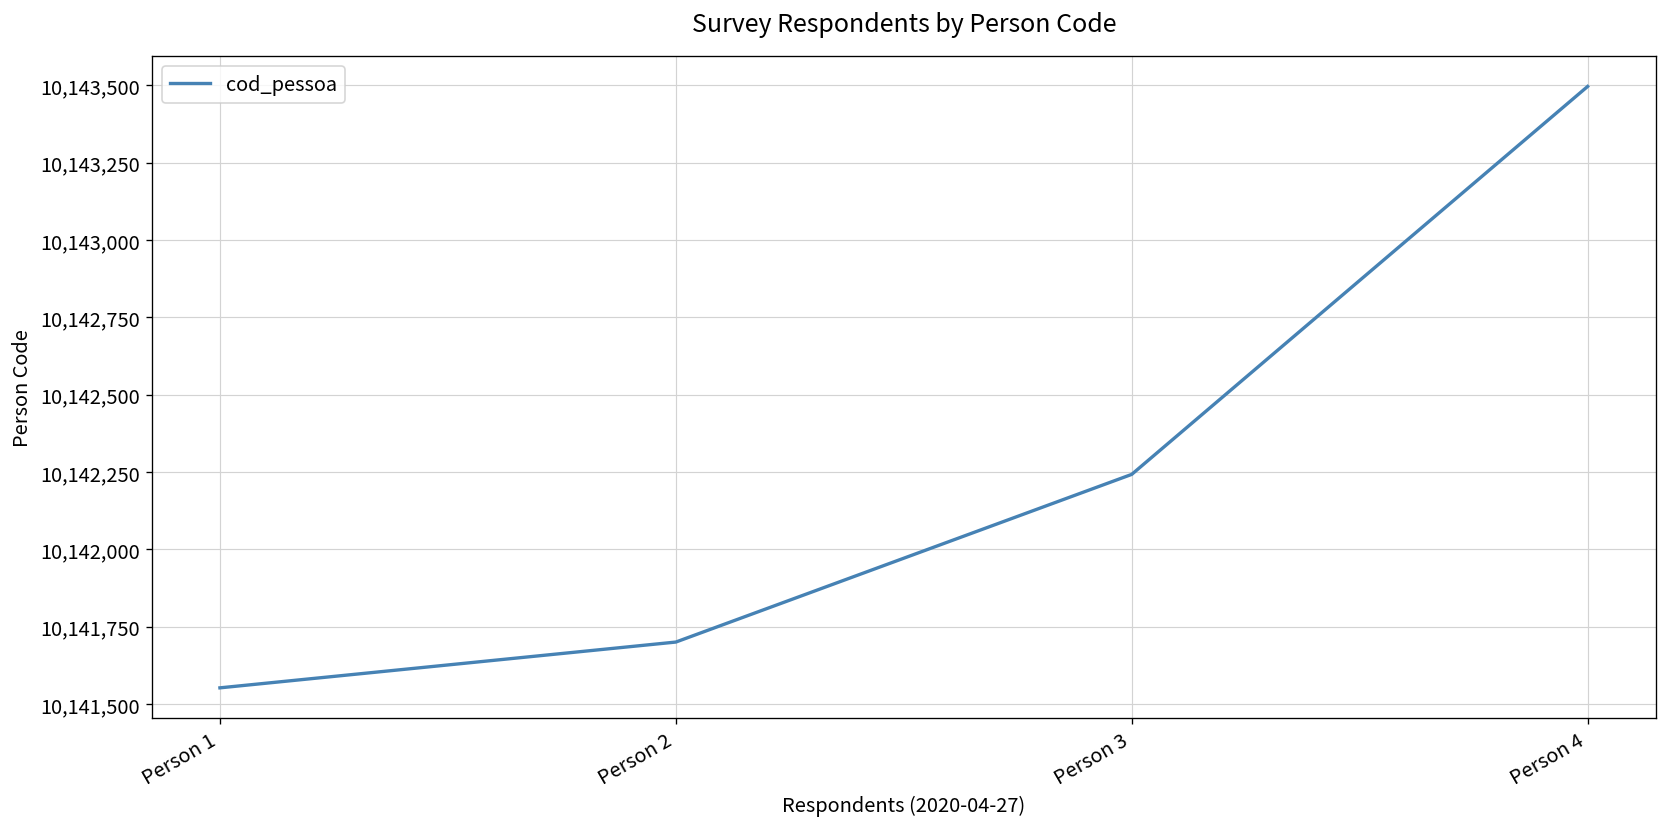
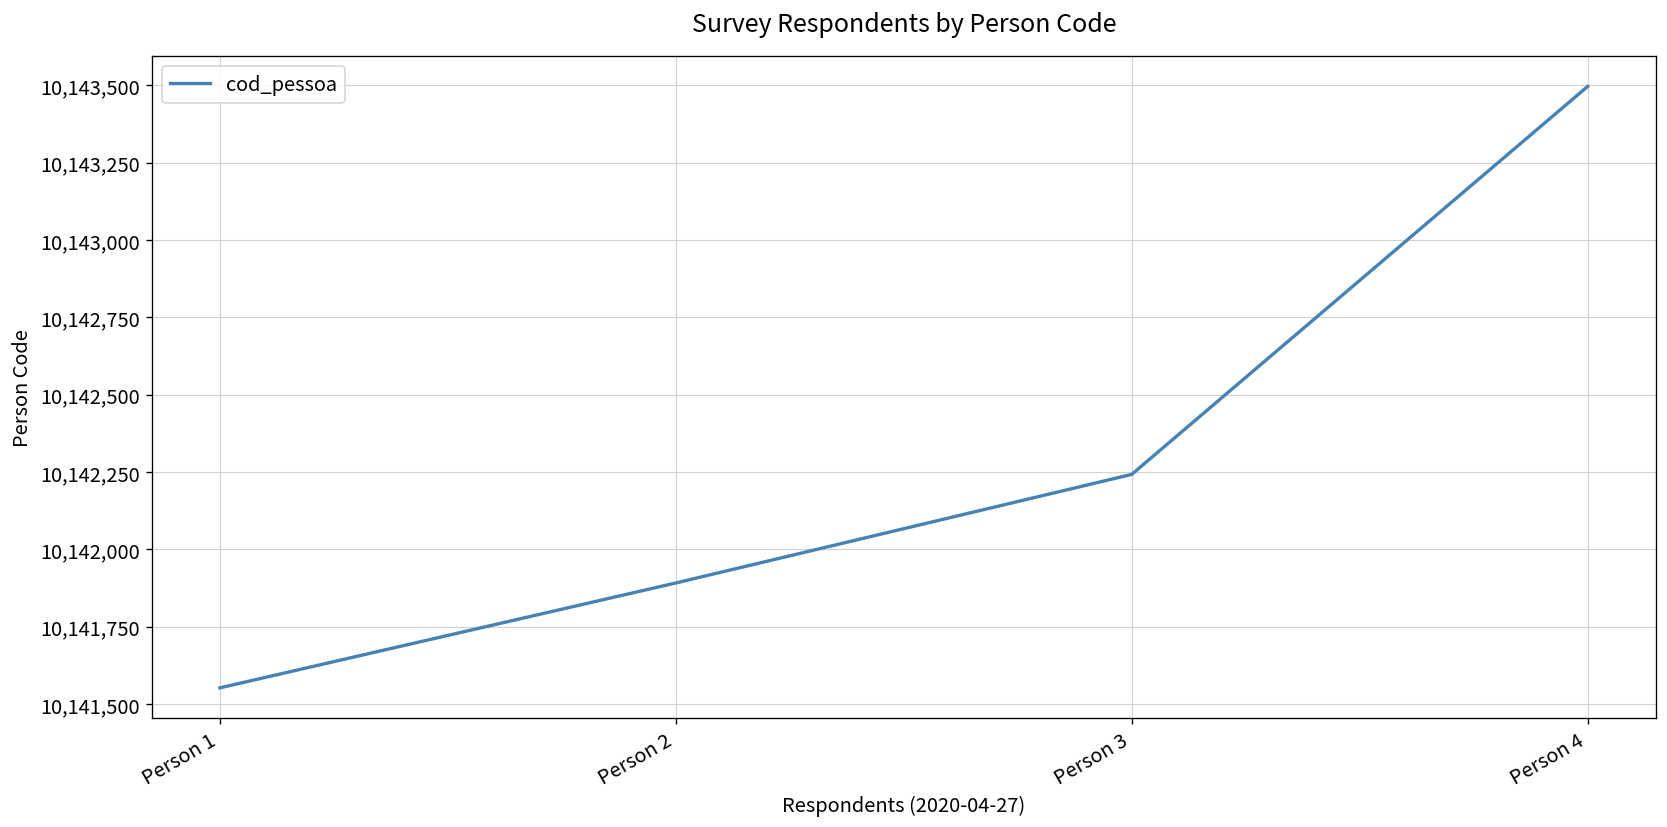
Person 2: 10,141,700 -> 10,141,890
